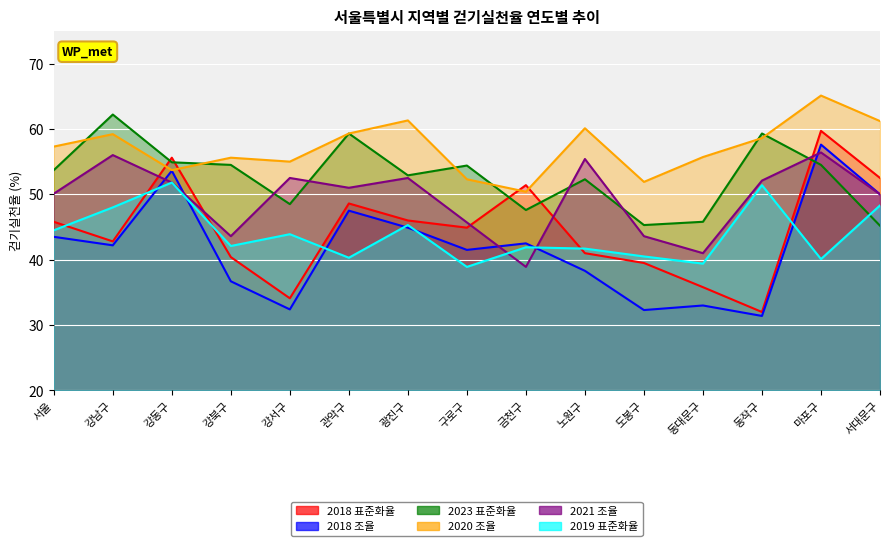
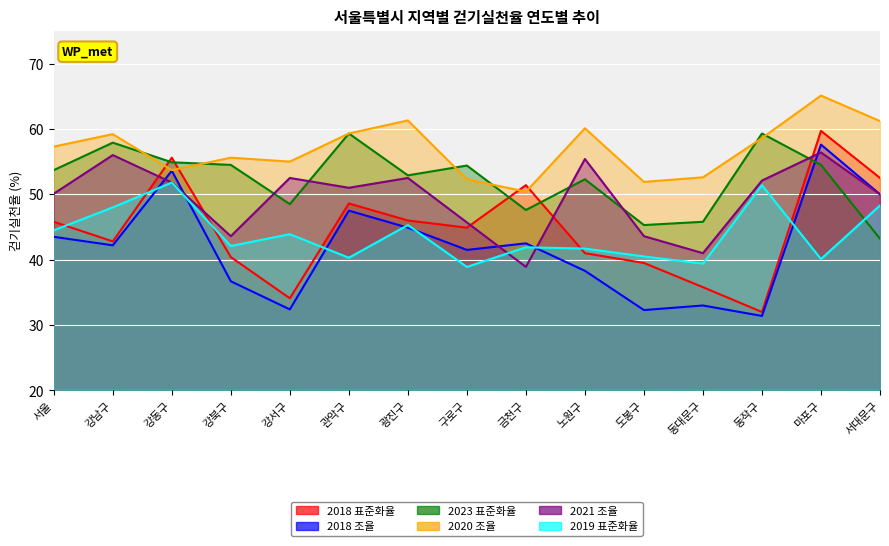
2023 표준화율, 강남구: 62 -> 58
2020 조율, 동대문구: 56 -> 53
2023 표준화율, 서대문구: 45 -> 43
